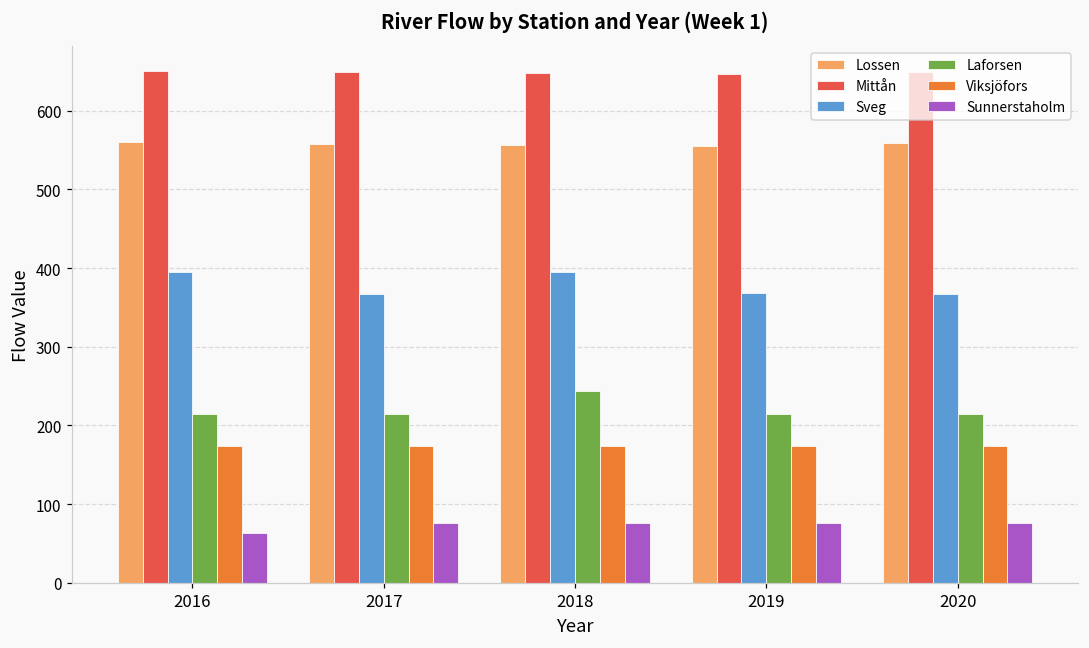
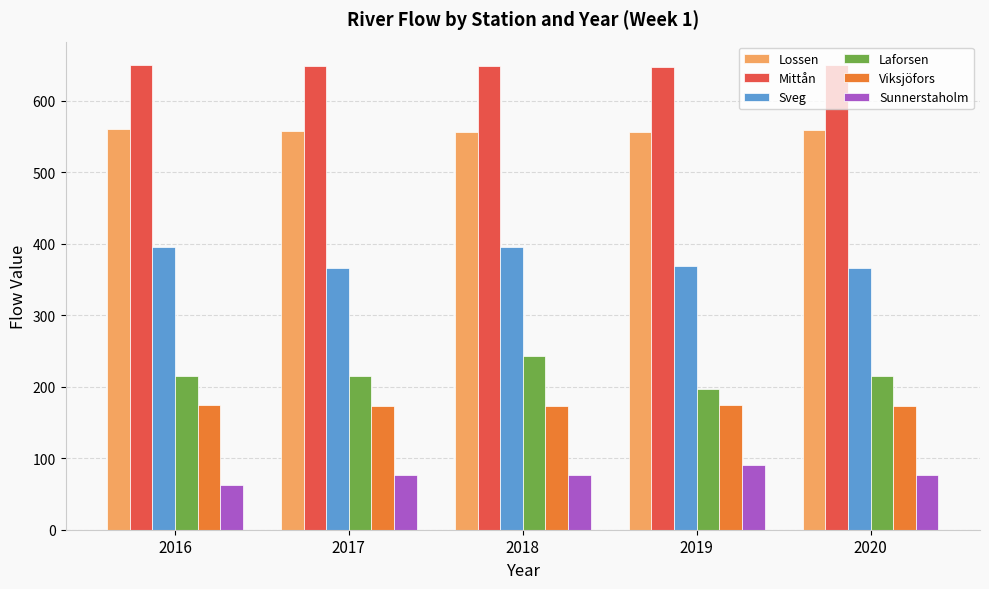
Laforsen, 2019: 210 -> 200
Sunnerstaholm, 2019: 80 -> 90
